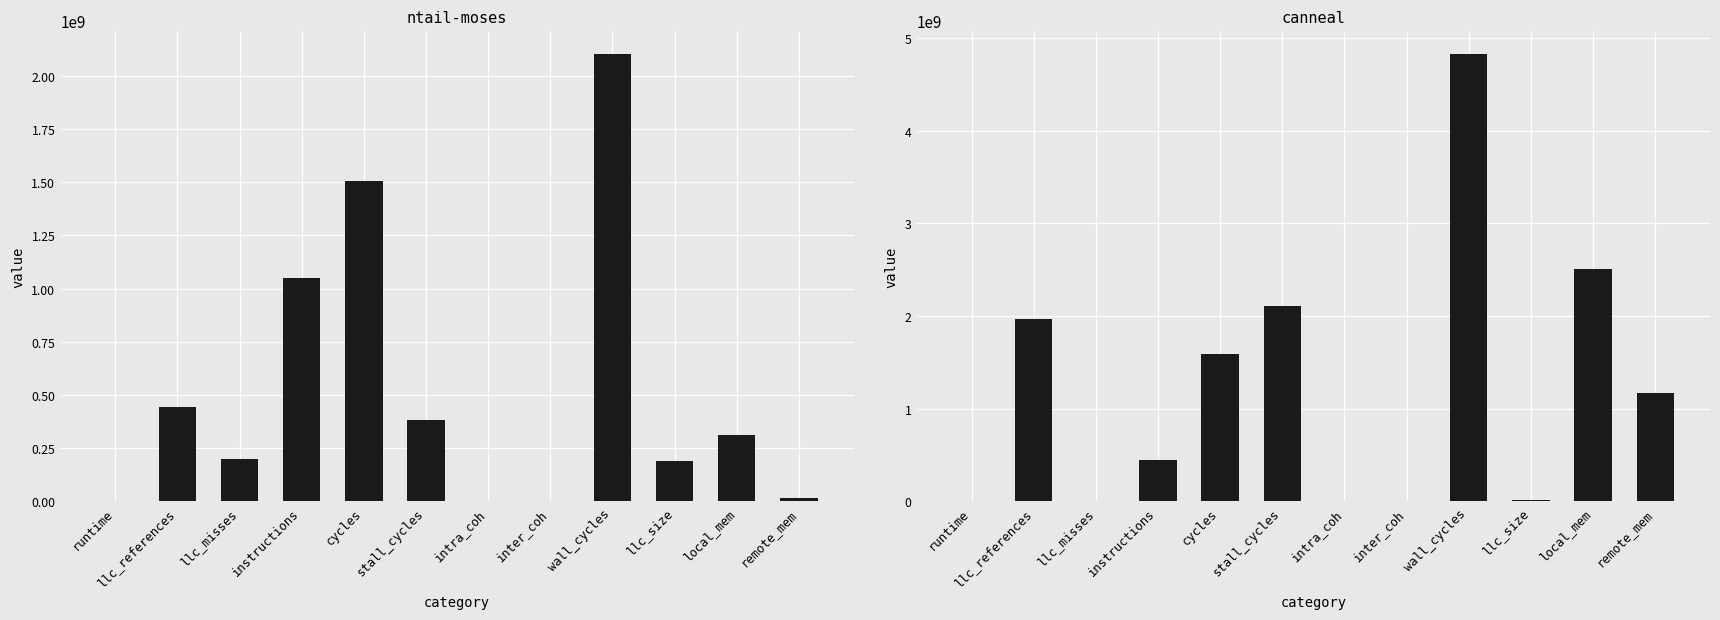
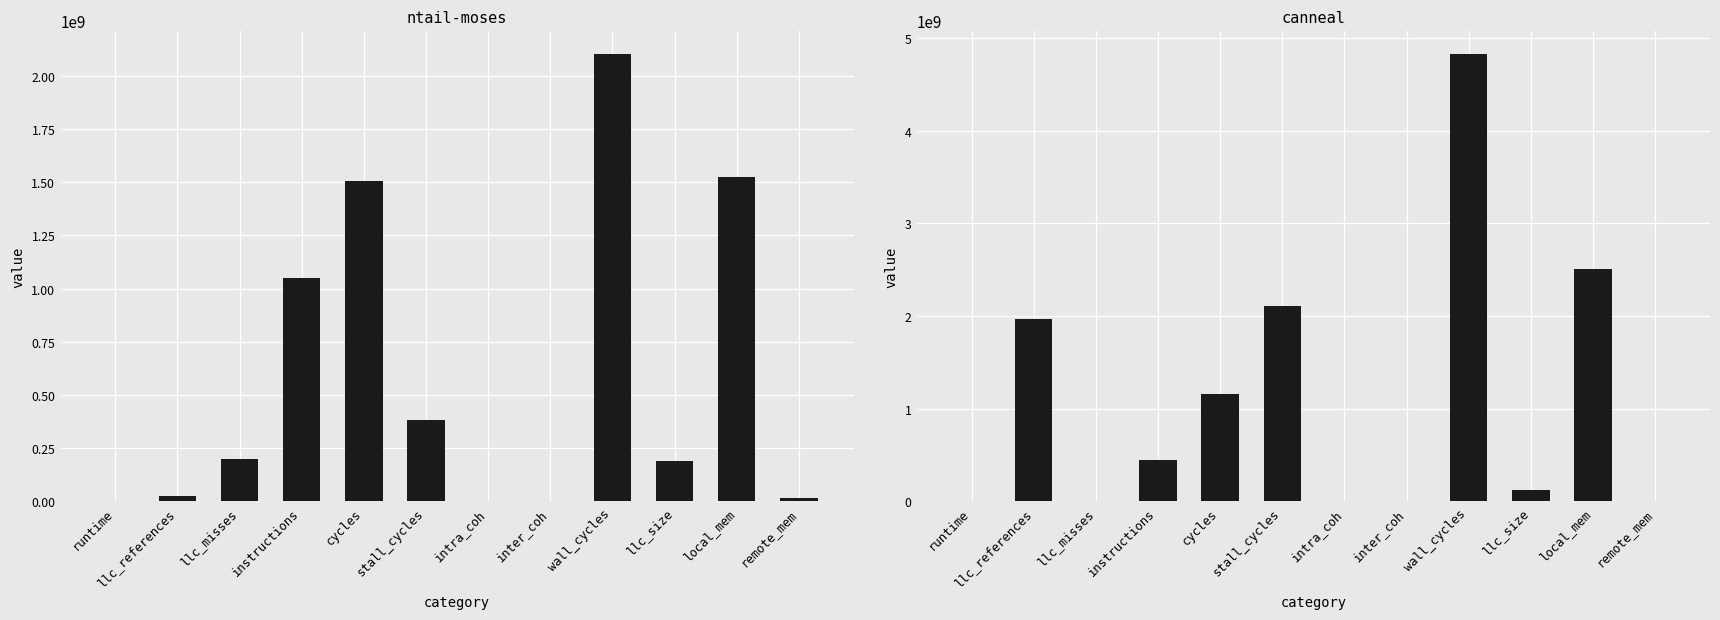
ntail-moses, llc_references: 440000000 -> 30000000
ntail-moses, local_mem: 310000000 -> 1520000000
canneal, cycles: 1600000000 -> 1200000000
canneal, llc_size: 0 -> 100000000
canneal, remote_mem: 1200000000 -> 0
